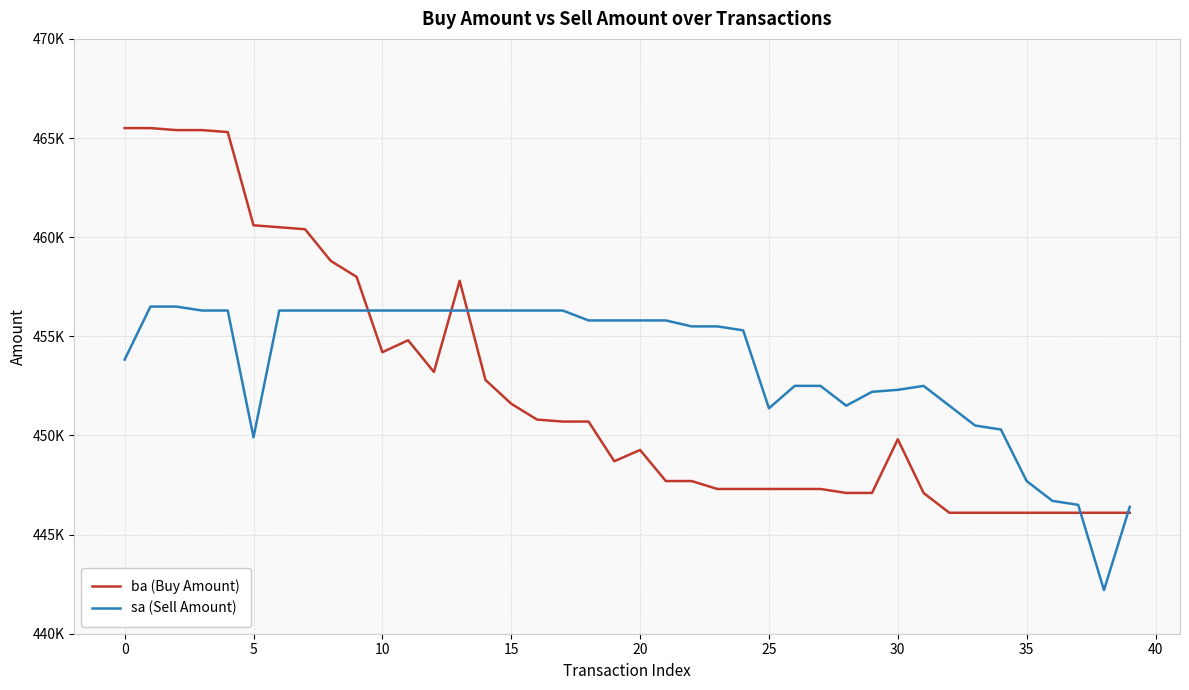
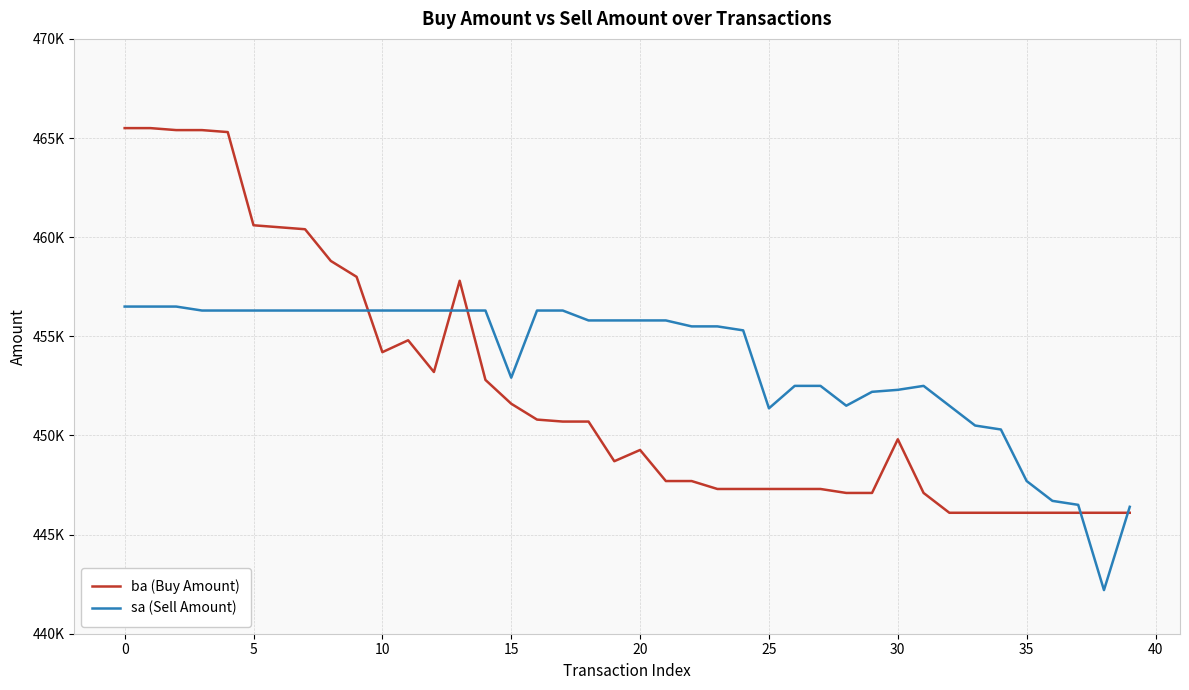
sa (Sell Amount), 0: 453800 -> 456500
sa (Sell Amount), 5: 449900 -> 456300
sa (Sell Amount), 15: 456300 -> 452900
